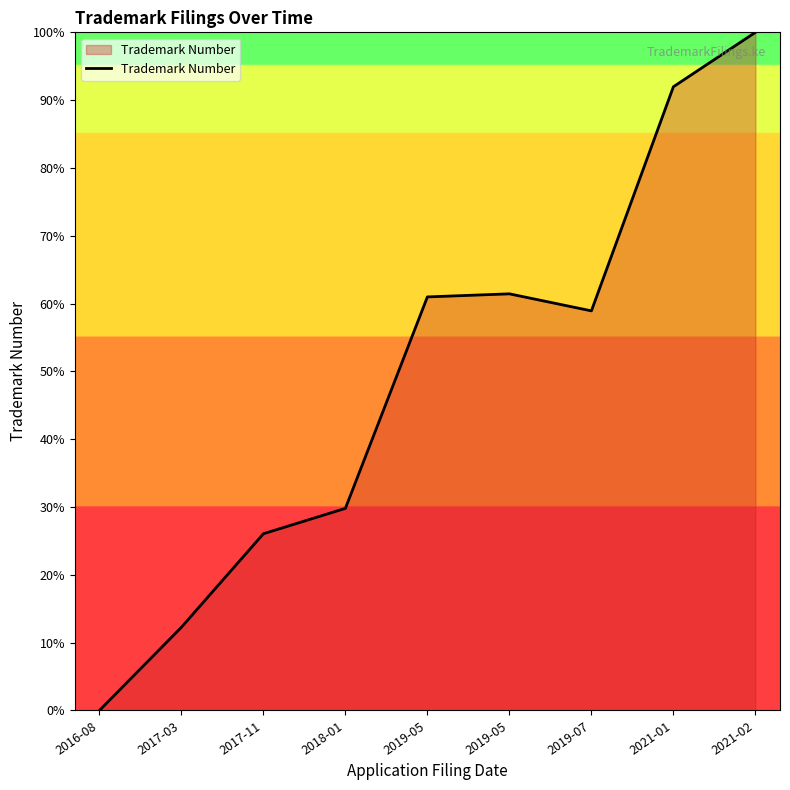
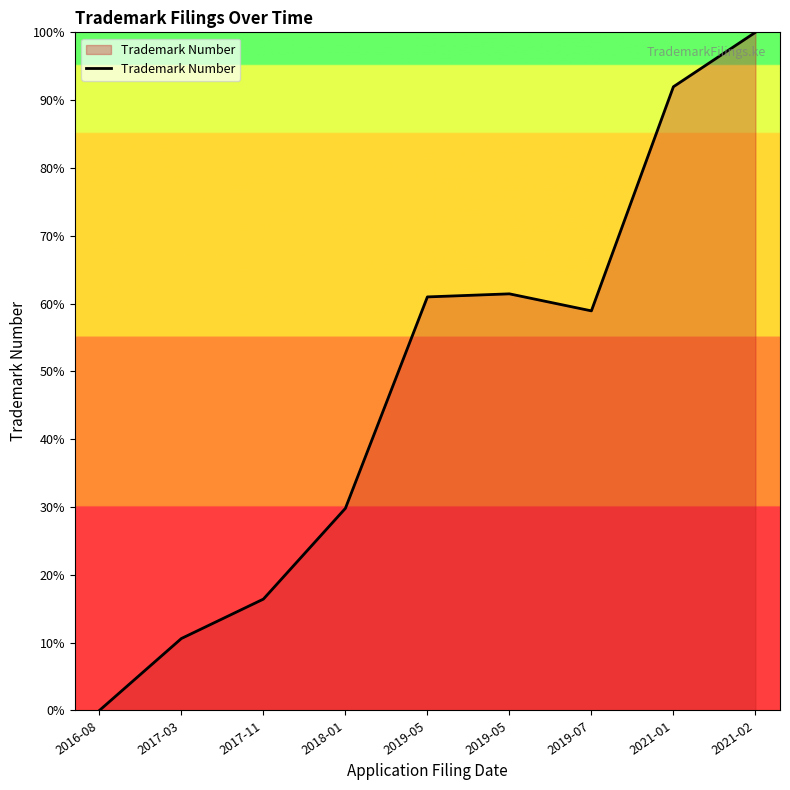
2017-03: 12% -> 11%
2017-11: 26% -> 16%
